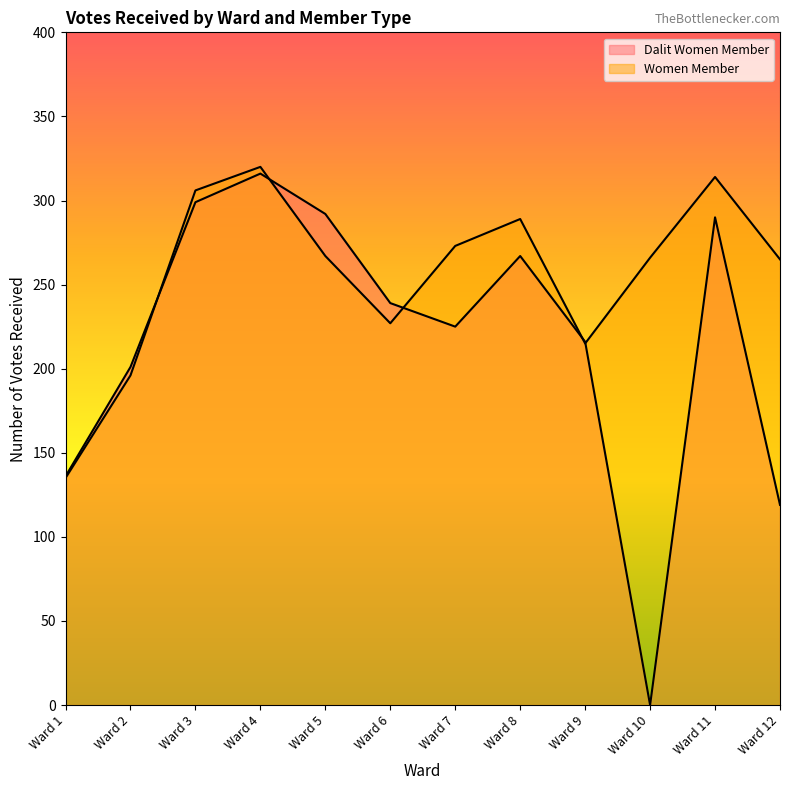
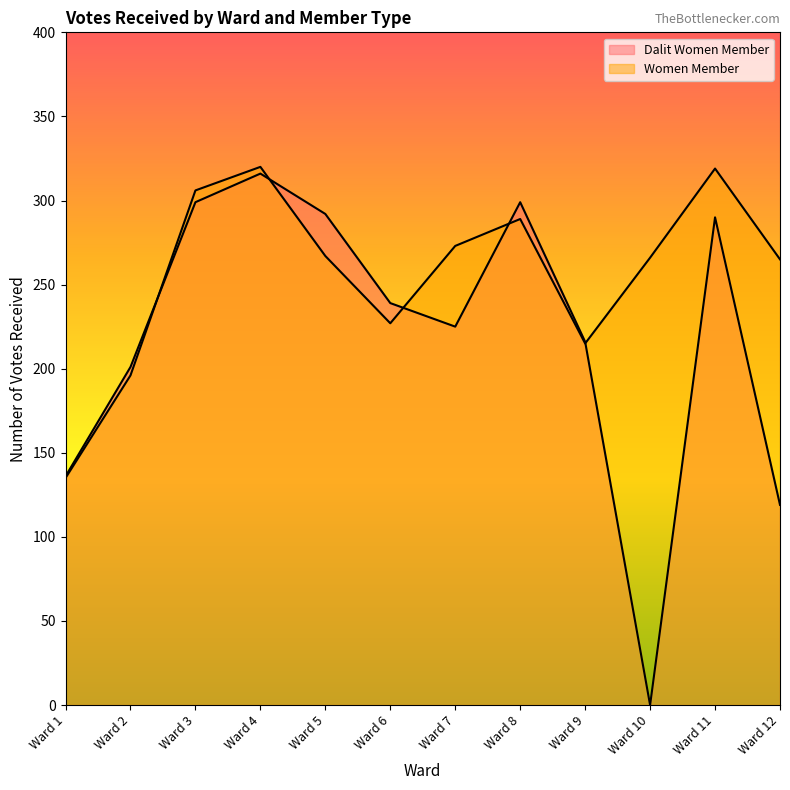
Dalit Women Member, Ward 8: 267 -> 299
Women Member, Ward 11: 314 -> 319
